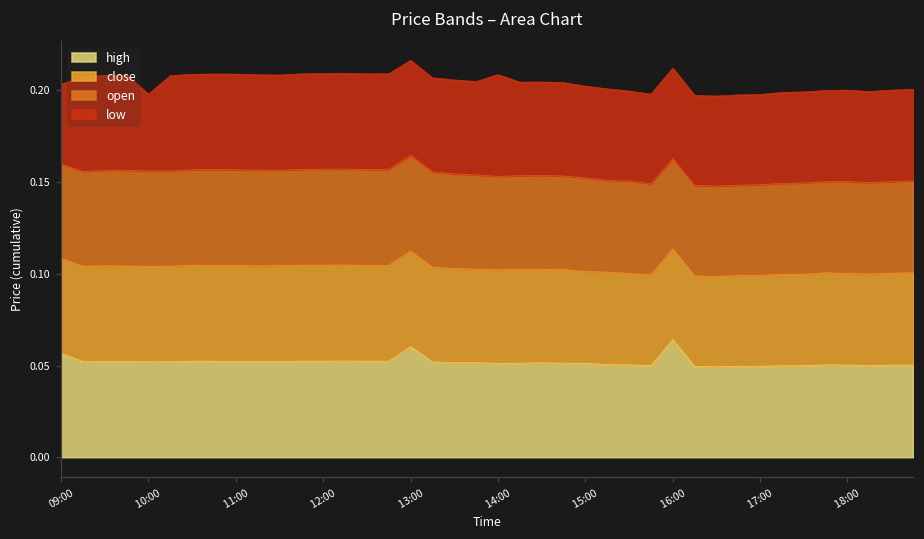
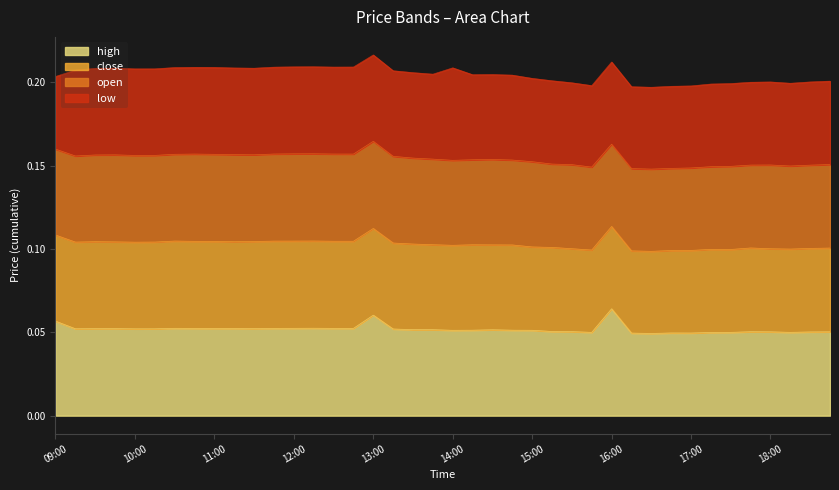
low, 10:00: 0.042 -> 0.052
